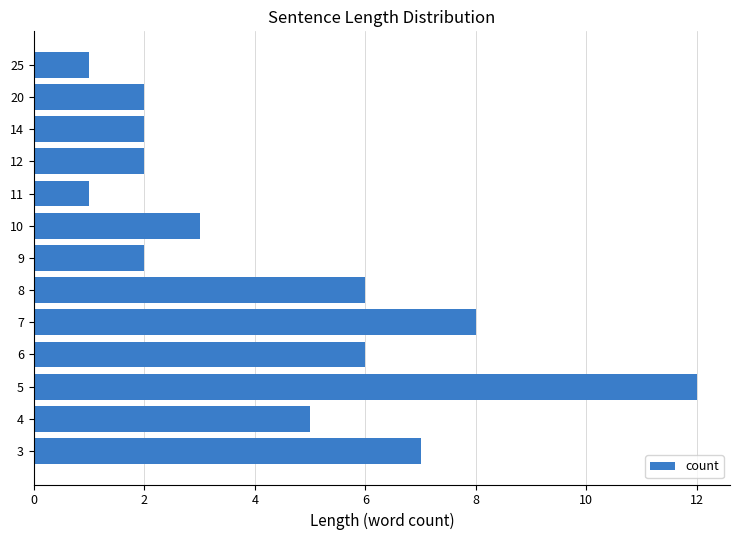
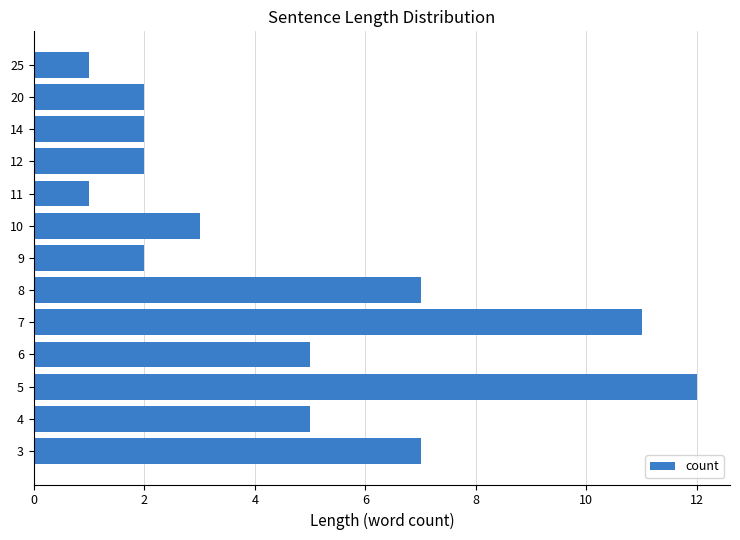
8: 6 -> 7
7: 8 -> 11
6: 6 -> 5
